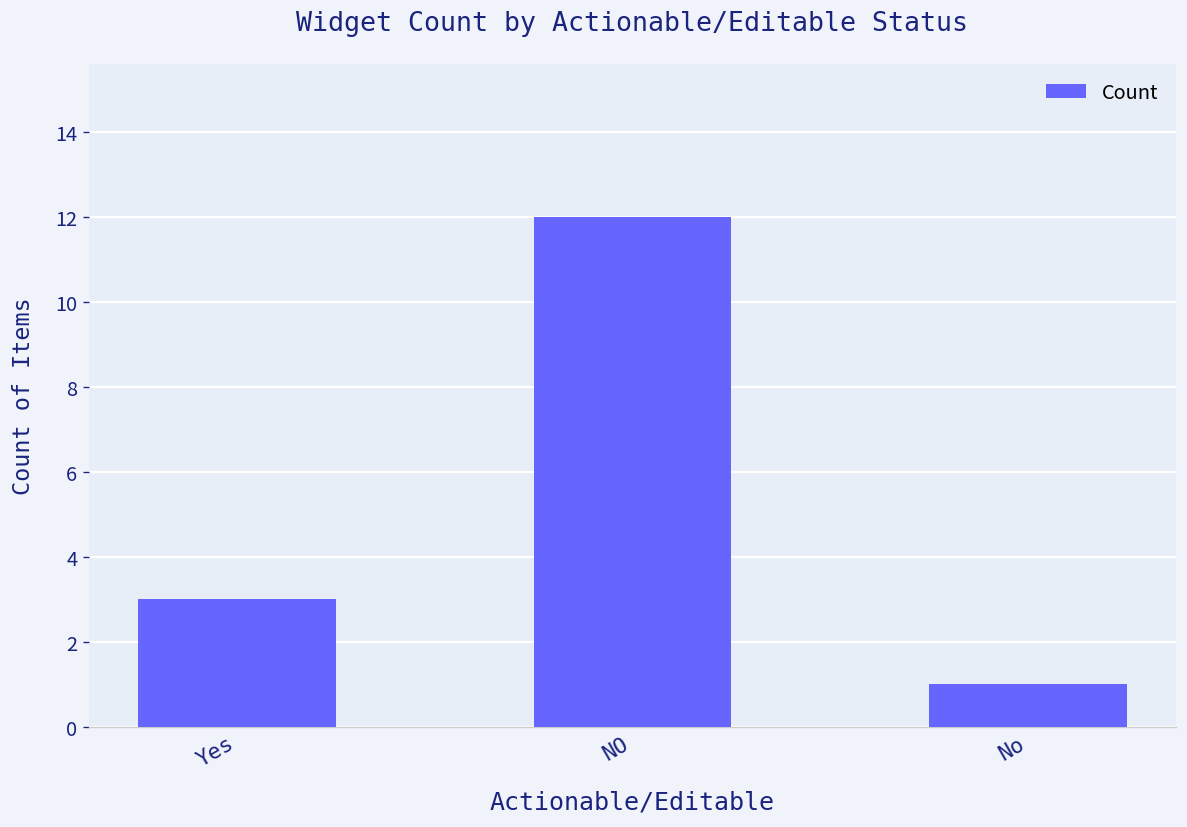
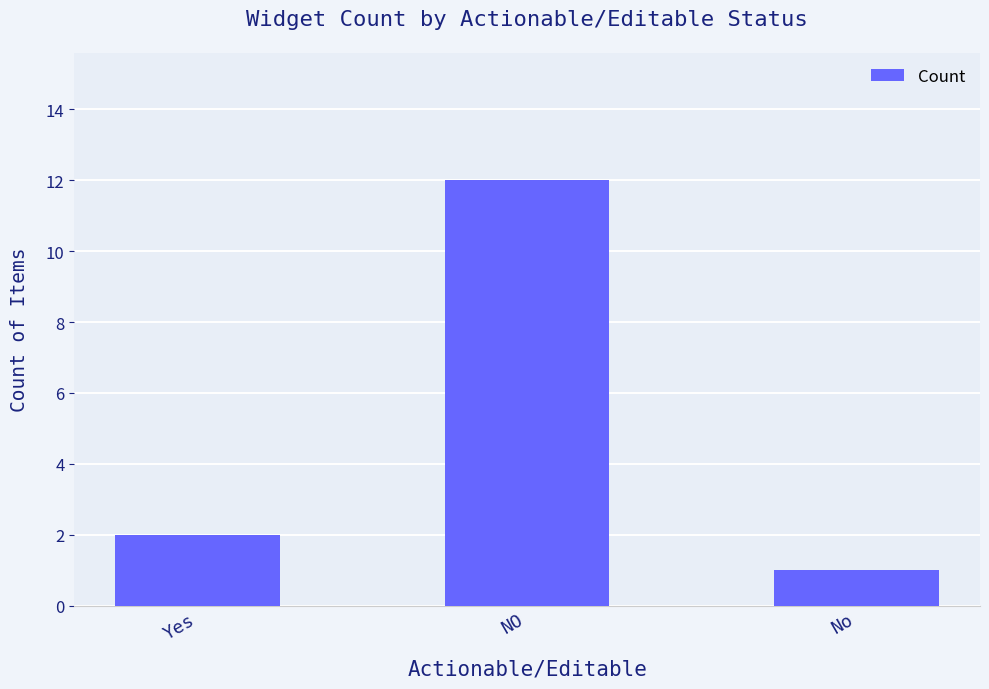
Yes: 3 -> 2
